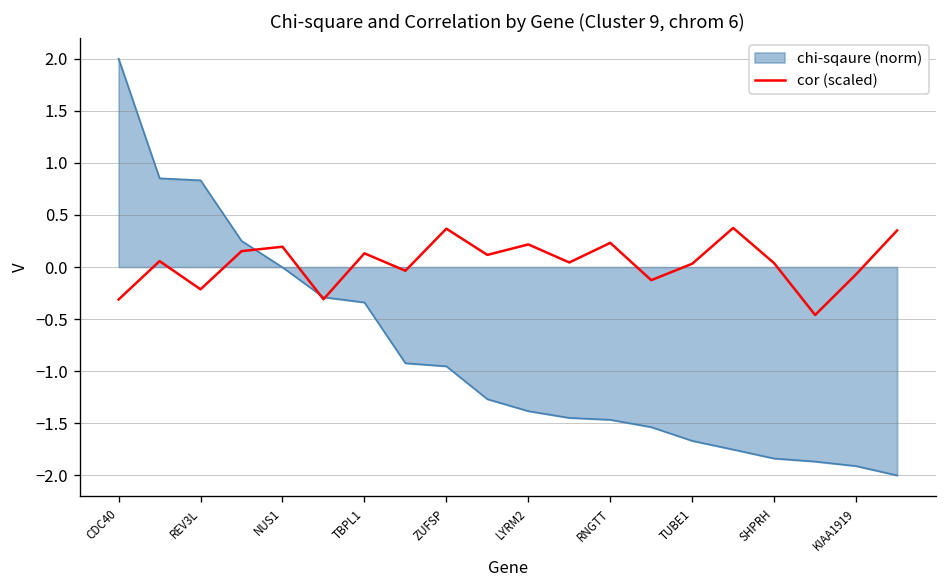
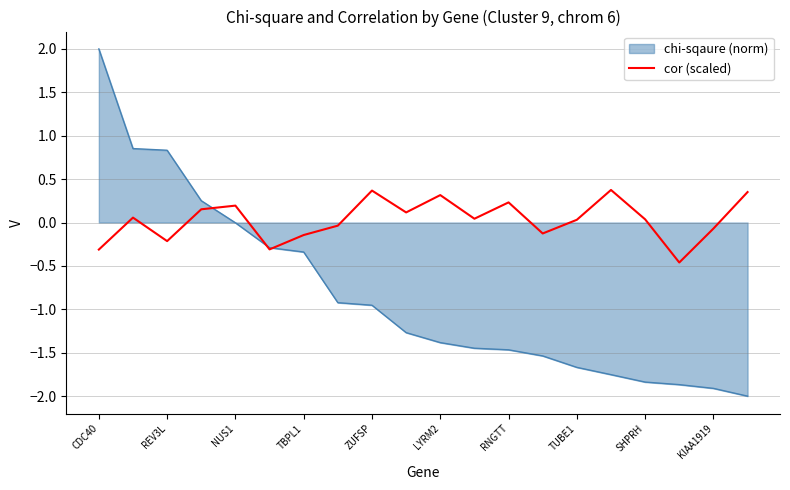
cor (scaled), TBPL1: 0.1 -> -0.1
cor (scaled), LYRM2: 0.2 -> 0.3
